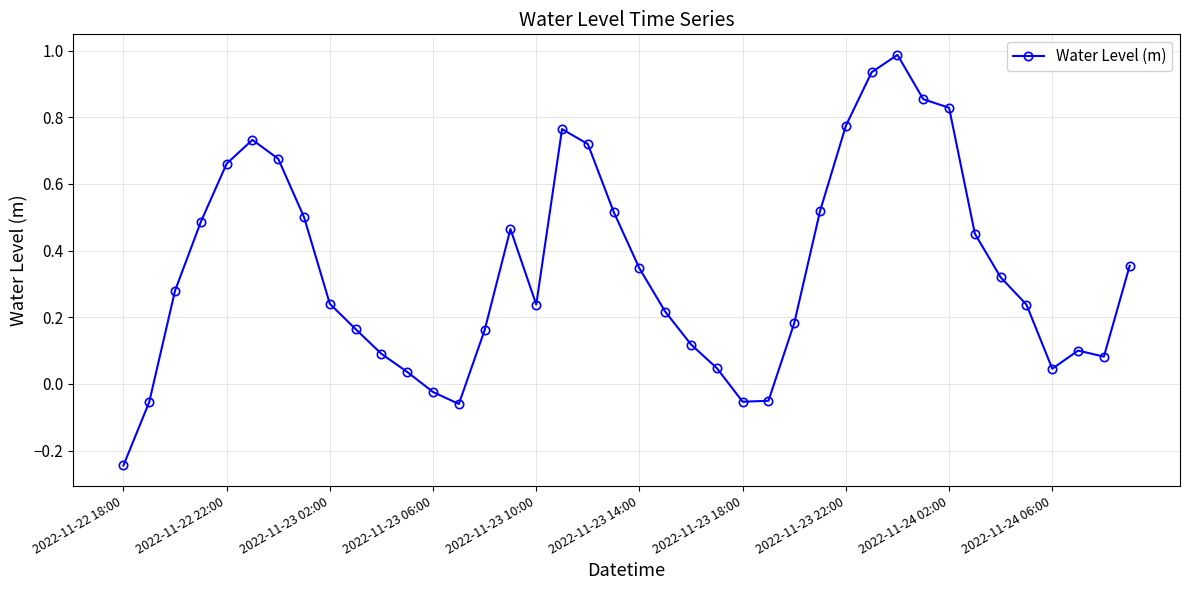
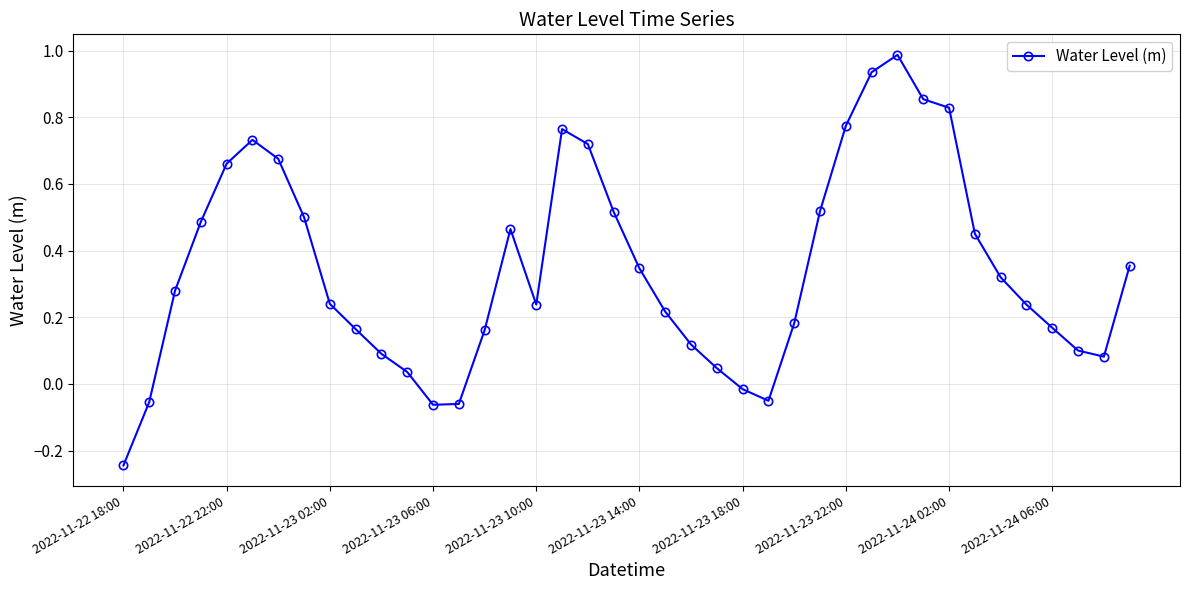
2022-11-23 06:00: -0.02 -> -0.06
2022-11-23 18:00: -0.05 -> -0.02
2022-11-24 06:00: 0.05 -> 0.17
